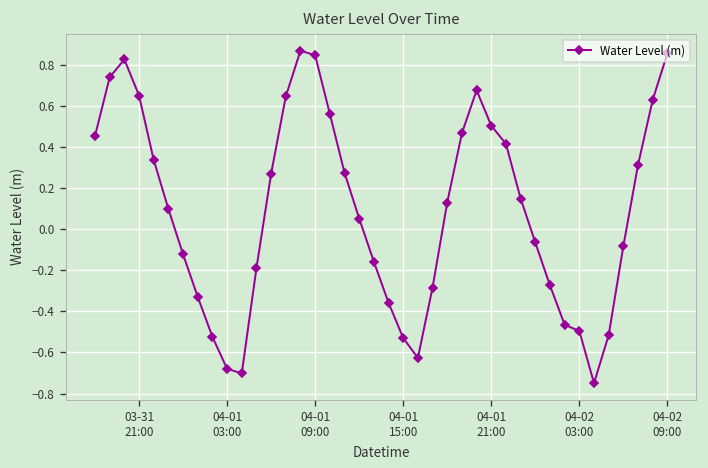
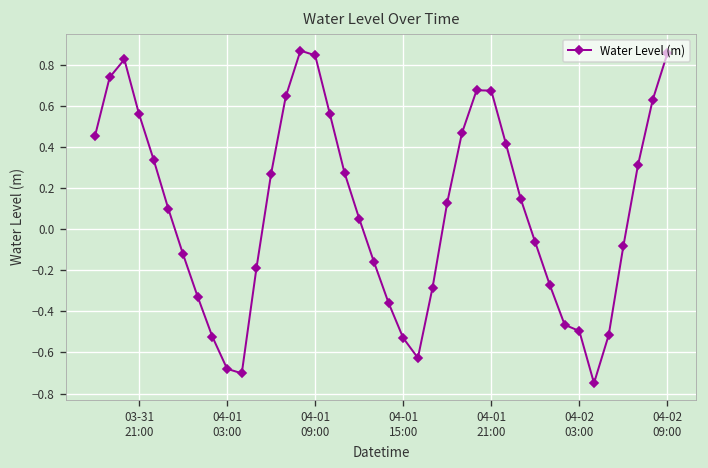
03-31 21:00: 0.65 -> 0.56
04-01 21:00: 0.50 -> 0.68
